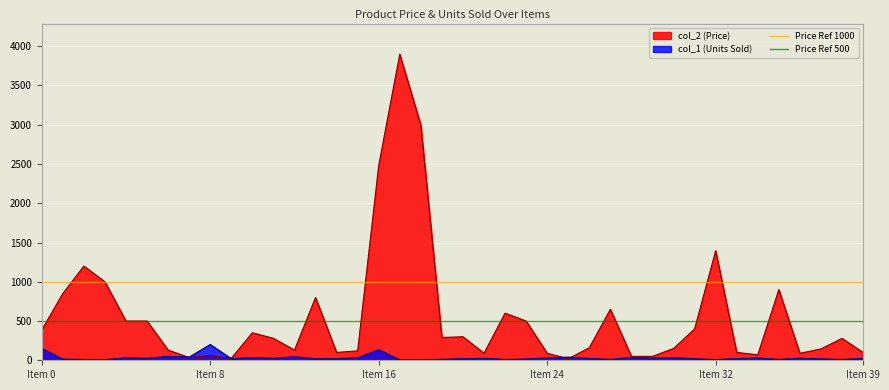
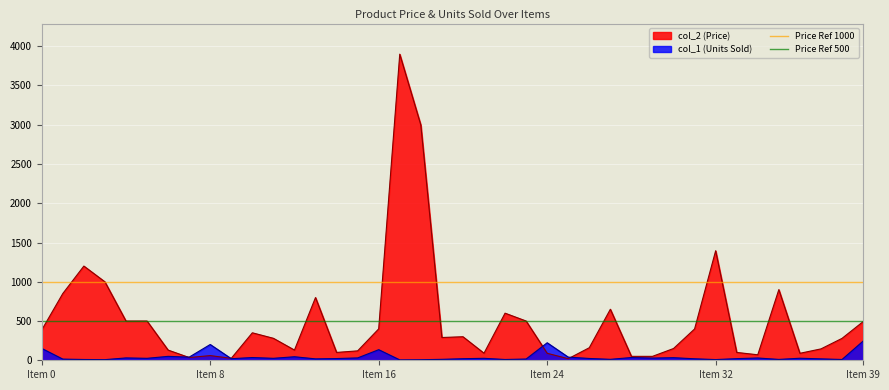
col_2 (Price), Item 16: 2500 -> 400
col_1 (Units Sold), Item 24: 0 -> 200
col_2 (Price), Item 39: 100 -> 500
col_1 (Units Sold), Item 39: 0 -> 200
